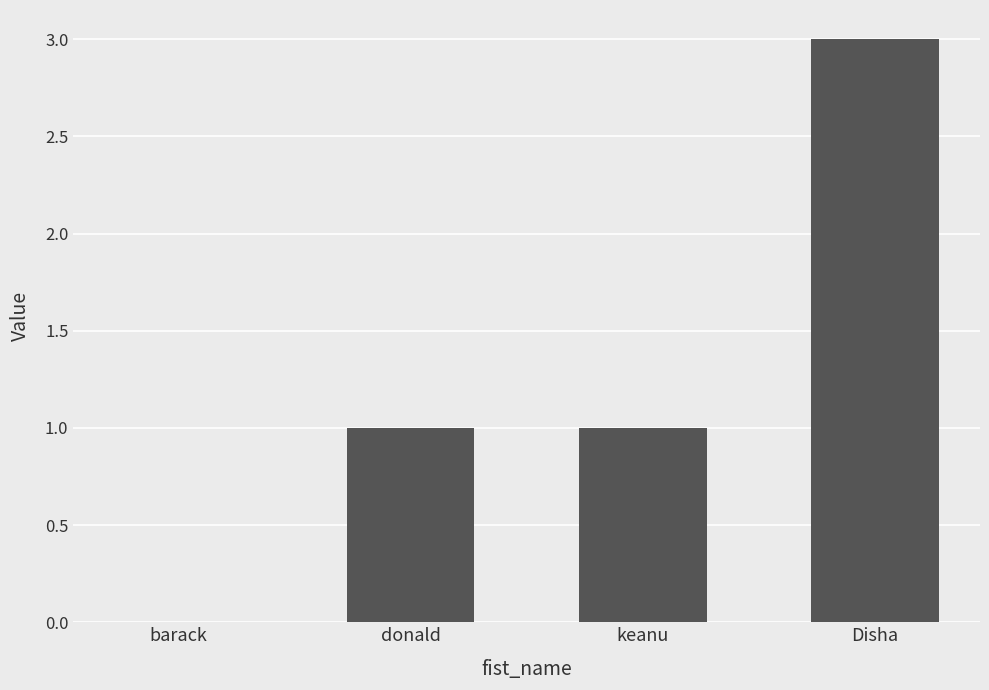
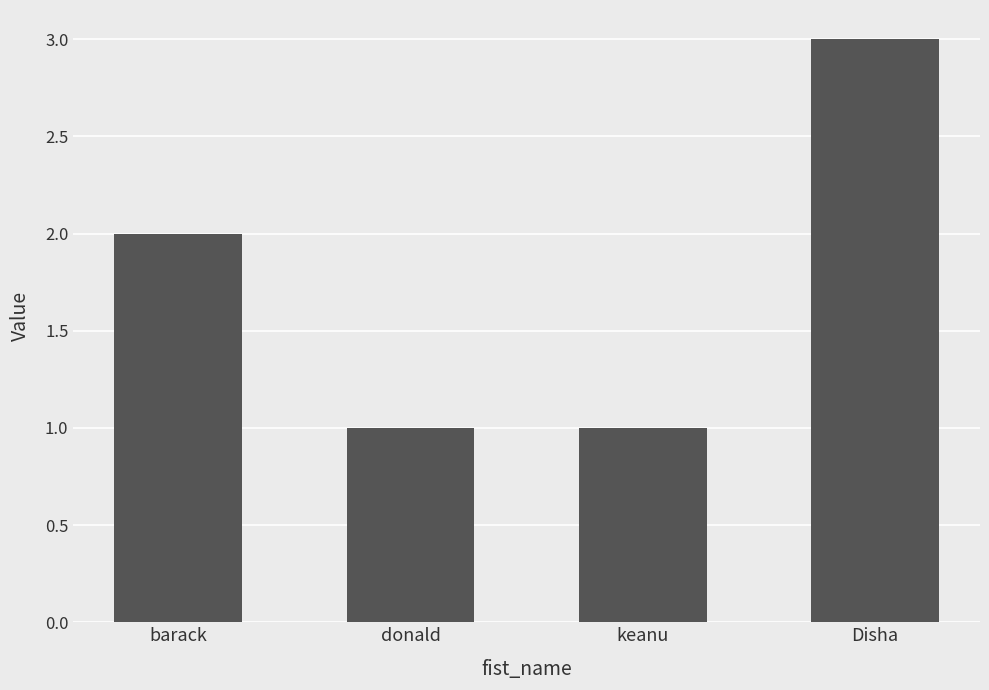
barack: 0 -> 2
